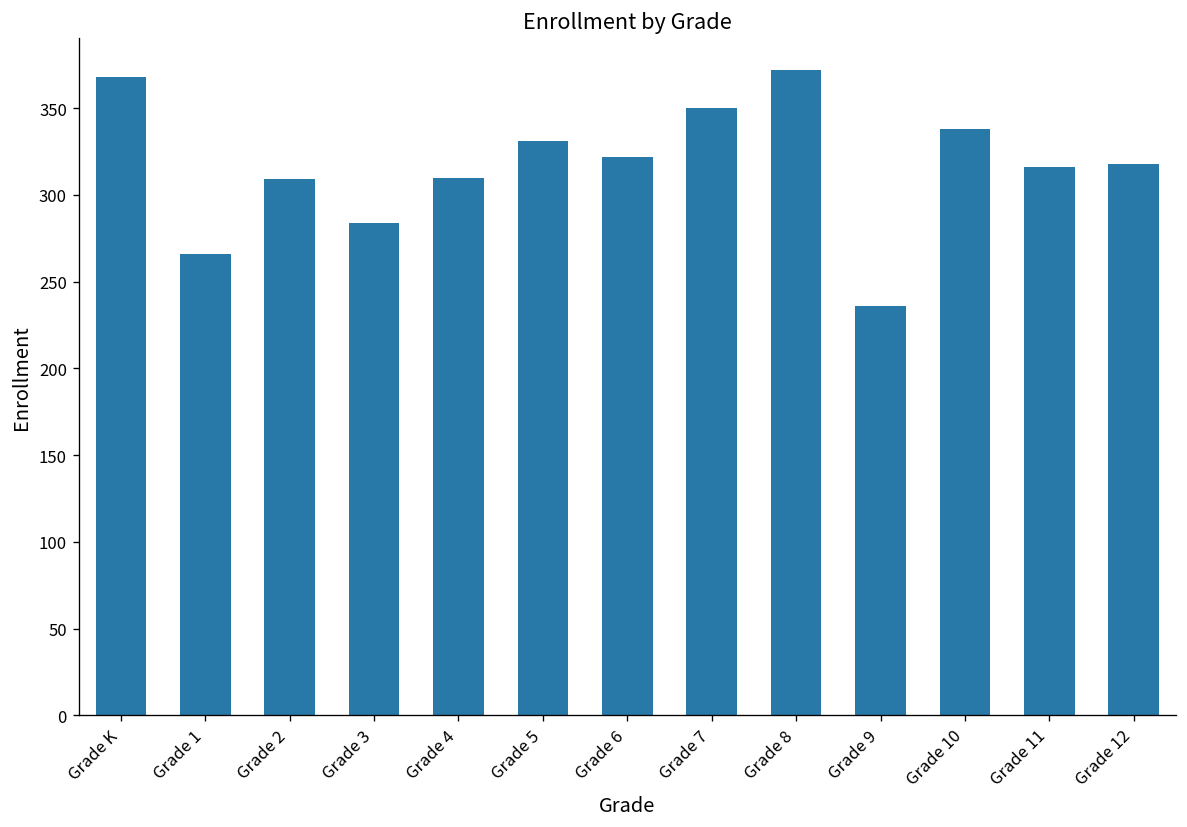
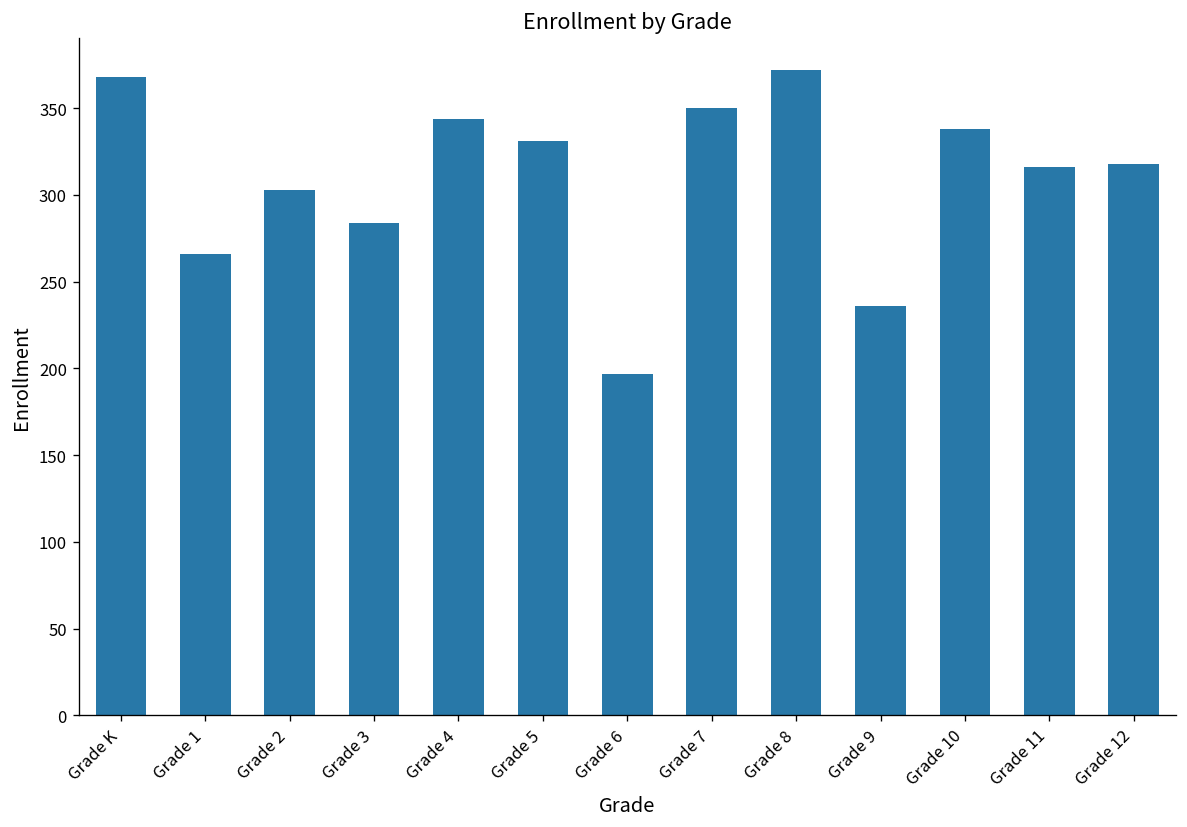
Grade 2: 309 -> 303
Grade 4: 310 -> 344
Grade 6: 322 -> 197
